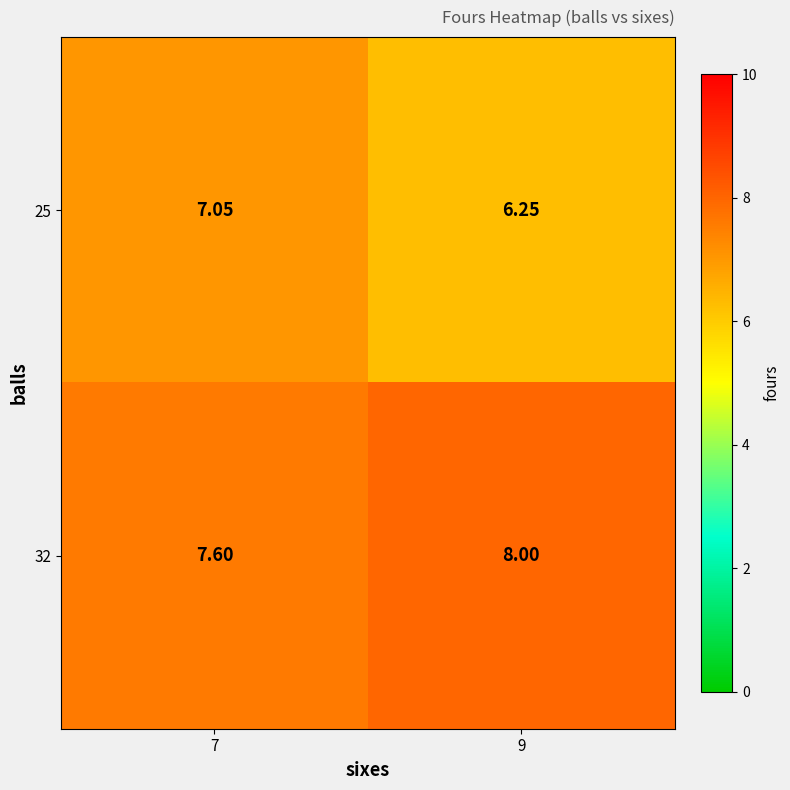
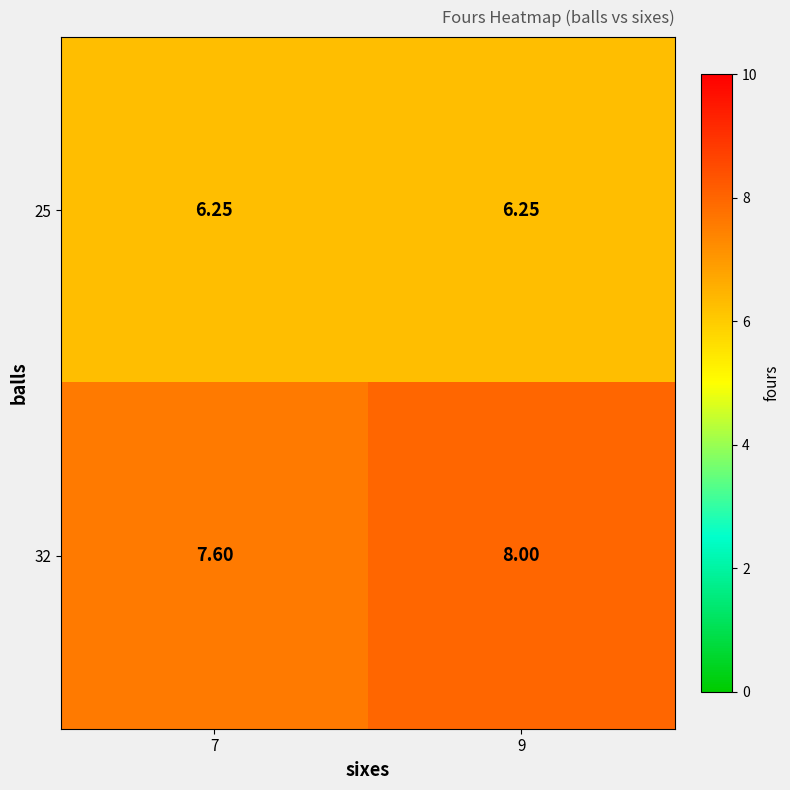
25, 7: 7.05 -> 6.25
